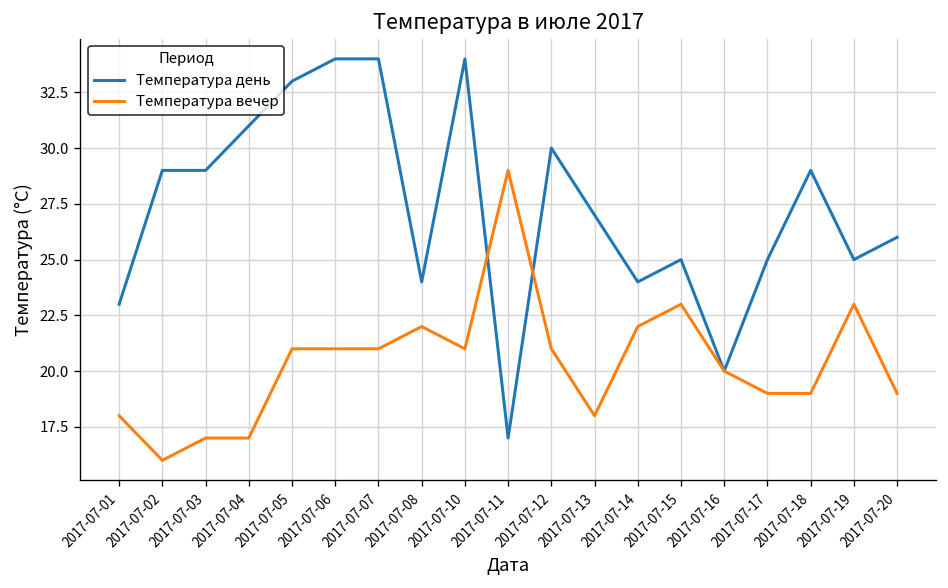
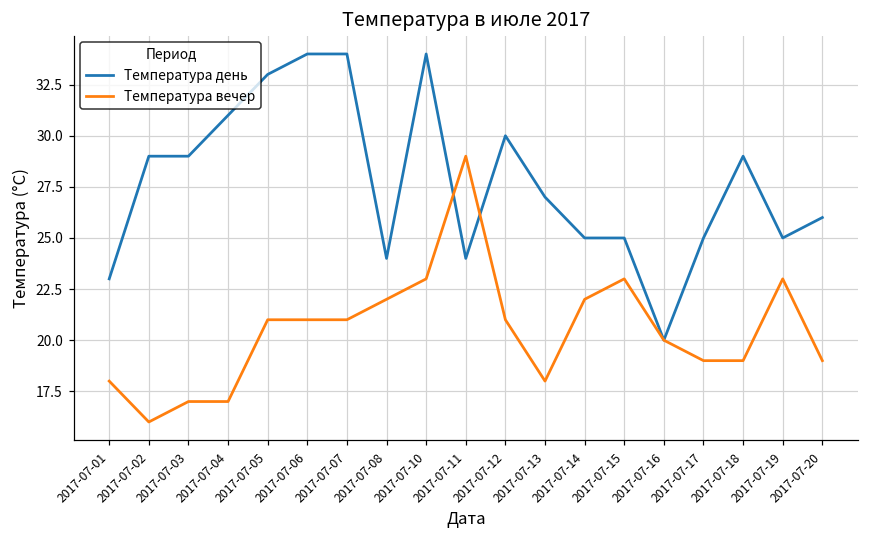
Температура вечер, 2017-07-10: 21 -> 23
Температура день, 2017-07-11: 17 -> 24
Температура день, 2017-07-14: 24 -> 25
